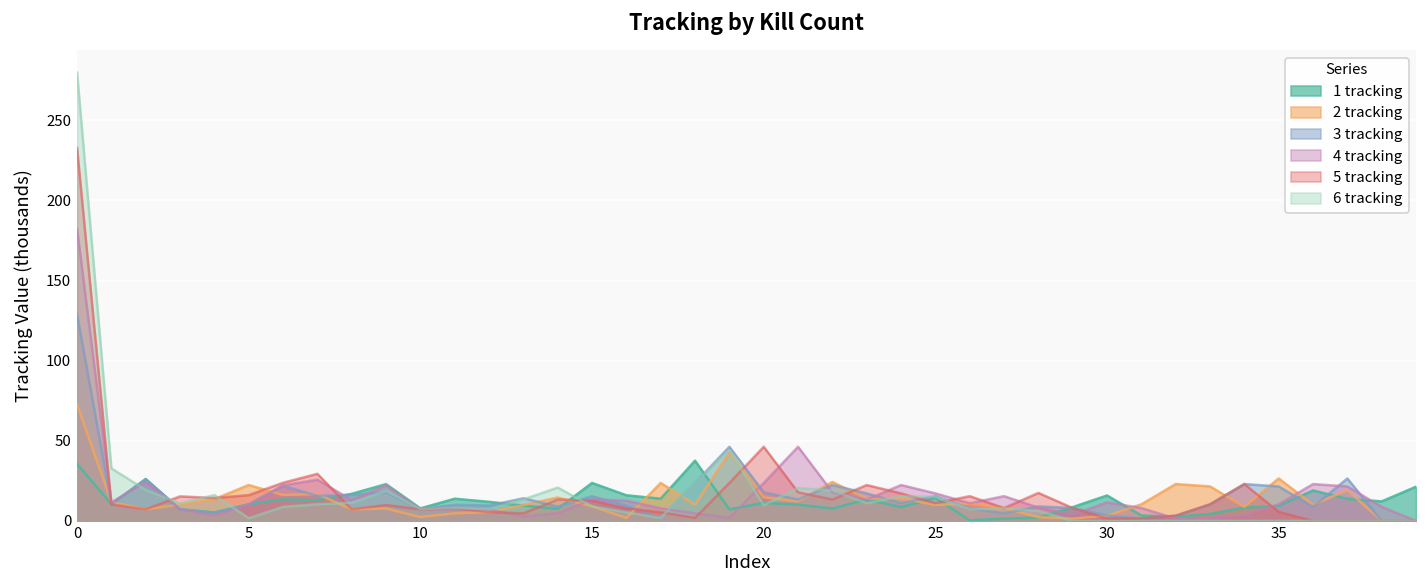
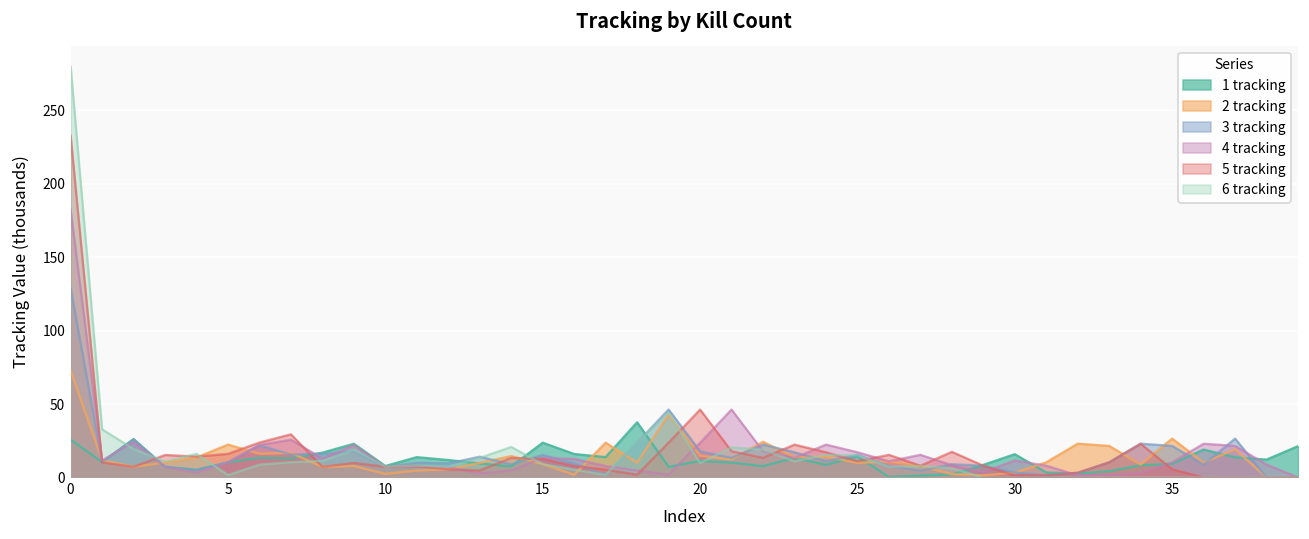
1 tracking, 0: 36 -> 26
